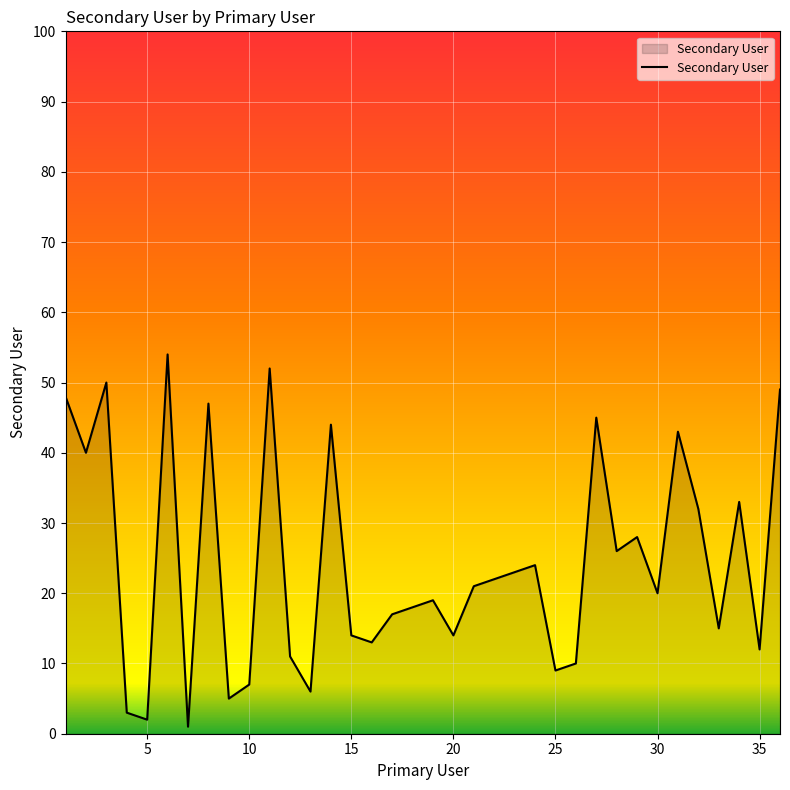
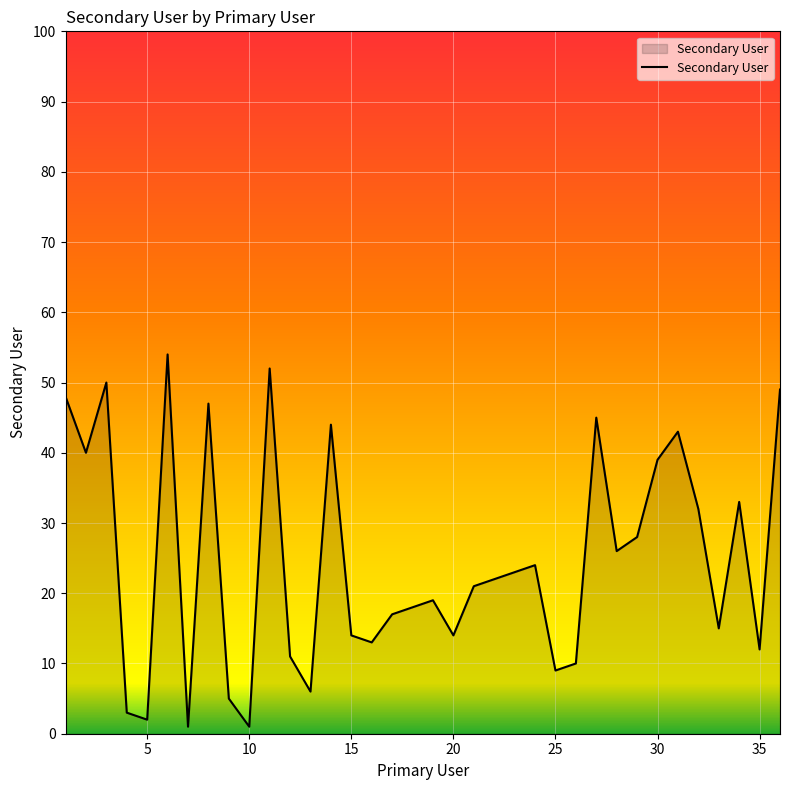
10: 7 -> 1
30: 20 -> 39
